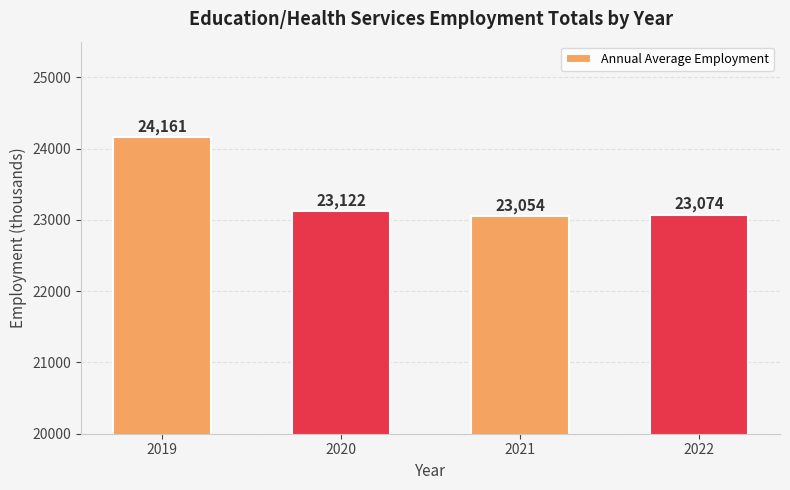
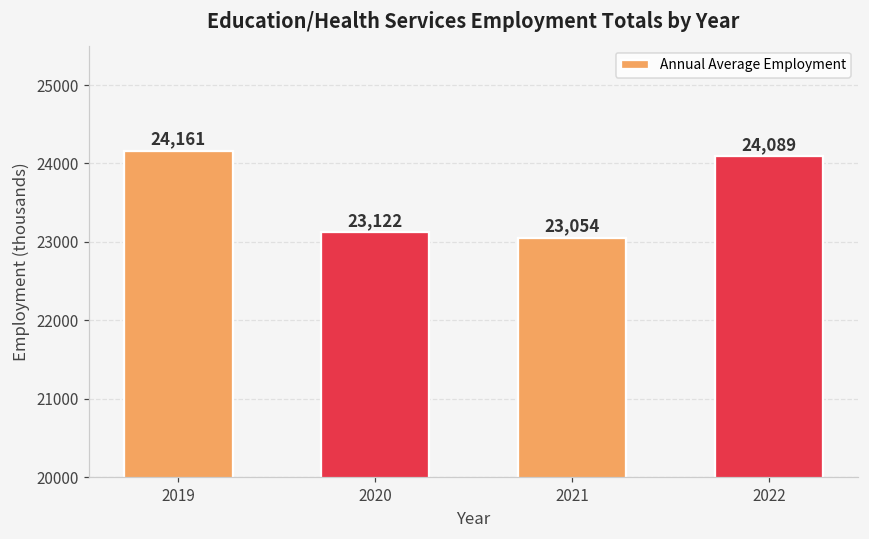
2022: 23,074 -> 24,089
